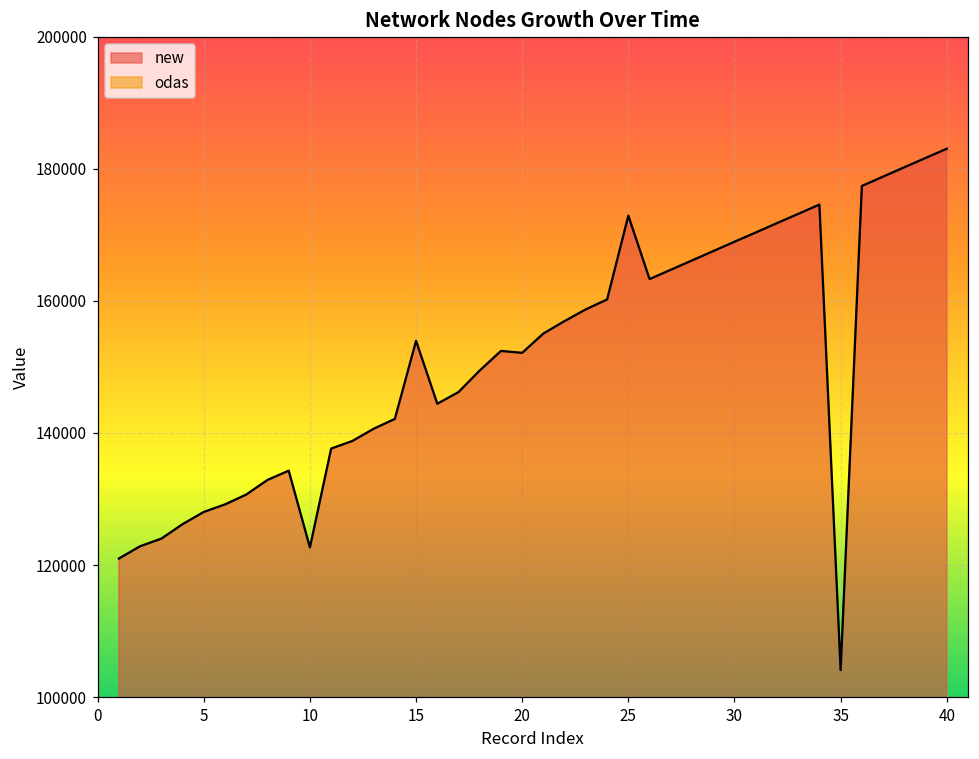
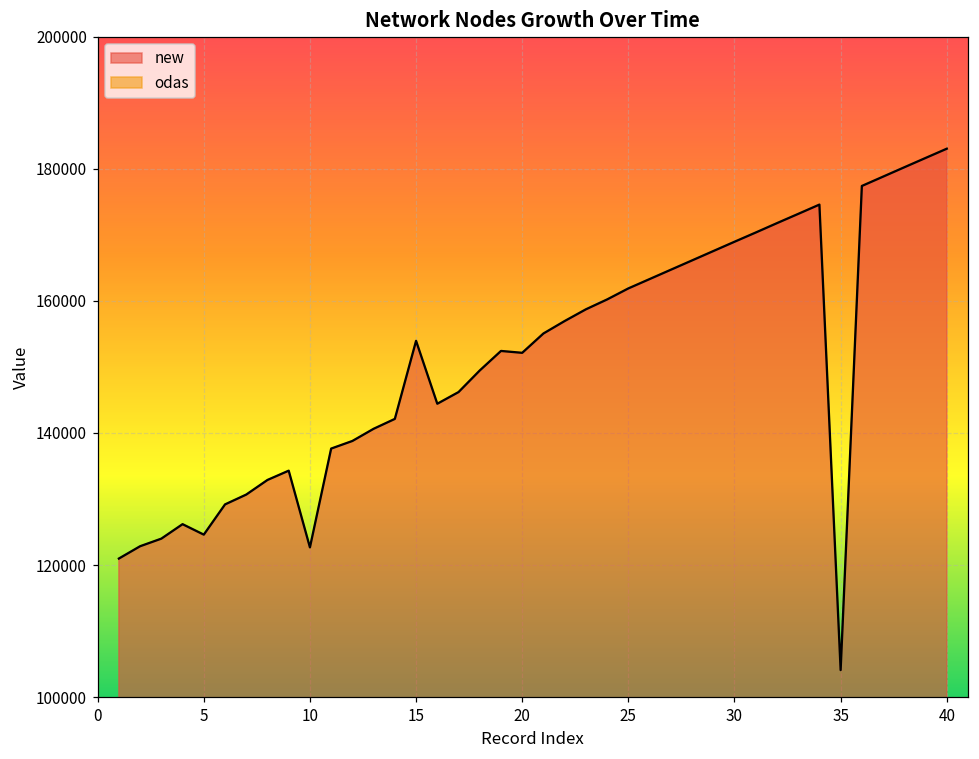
new, 5: 128000 -> 125000
new, 25: 173000 -> 162000
